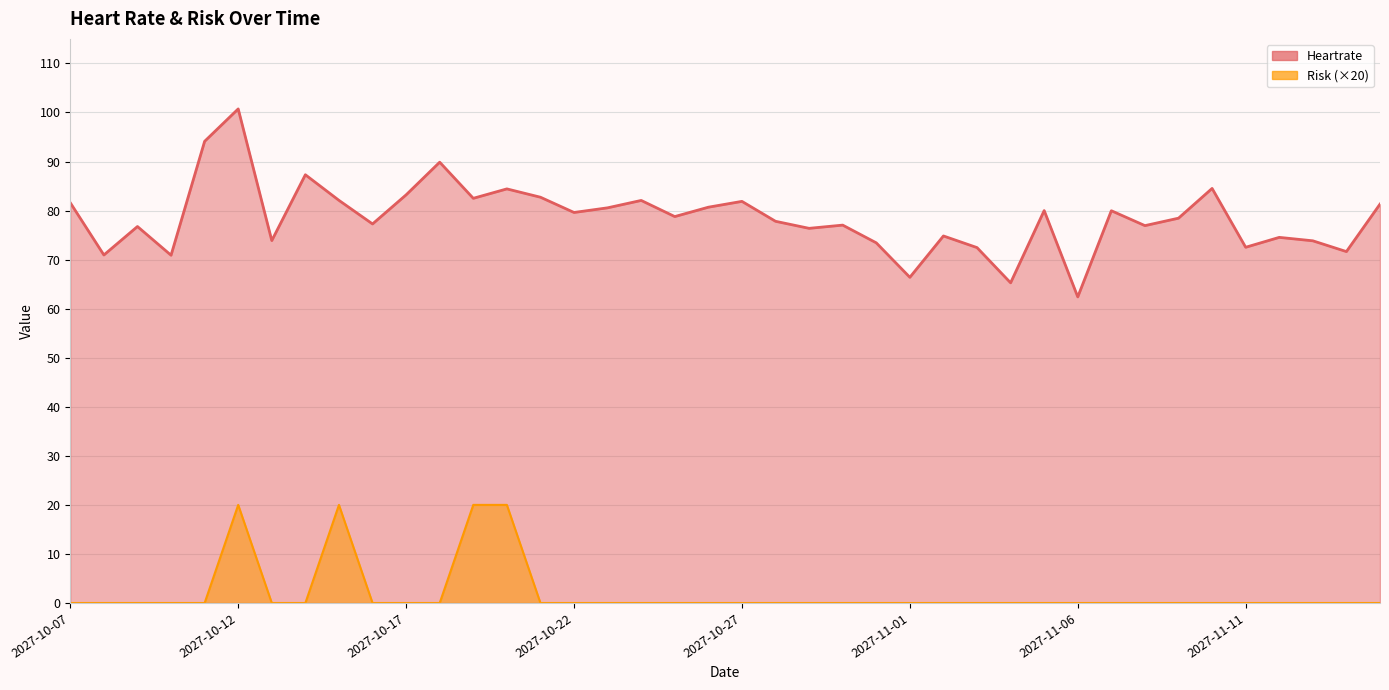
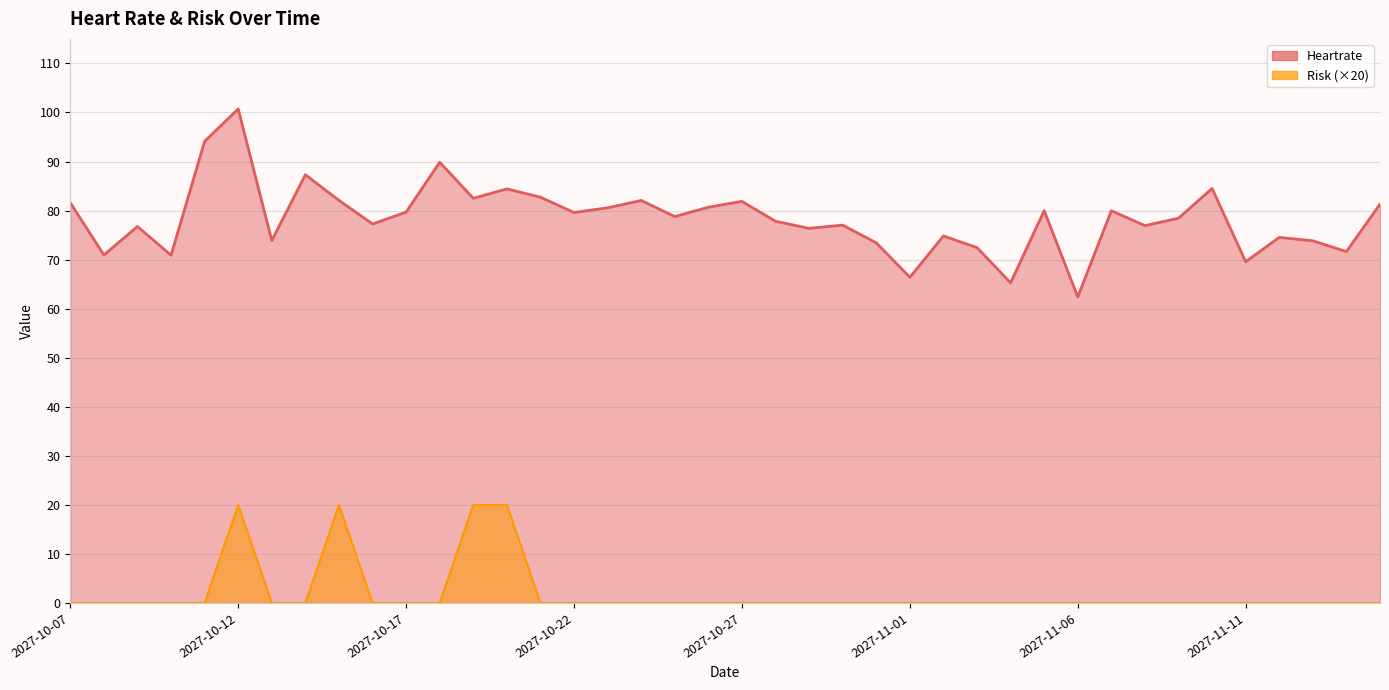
Heartrate, 2027-10-17: 83 -> 80
Heartrate, 2027-11-11: 73 -> 70
